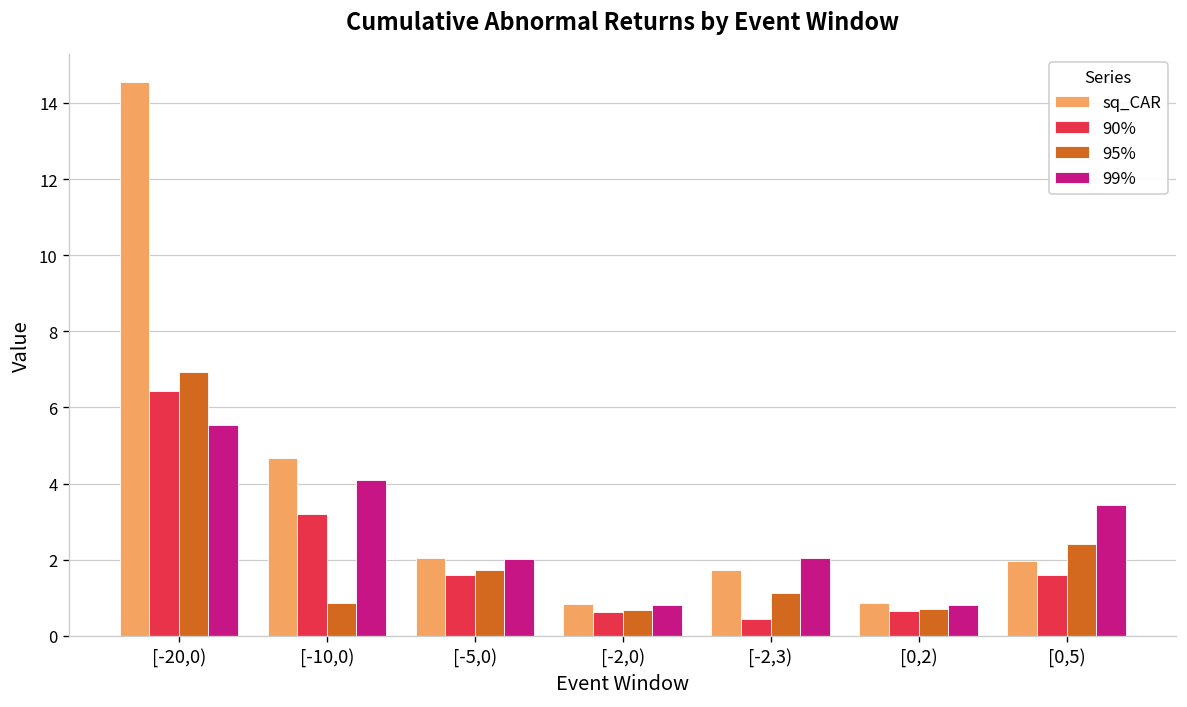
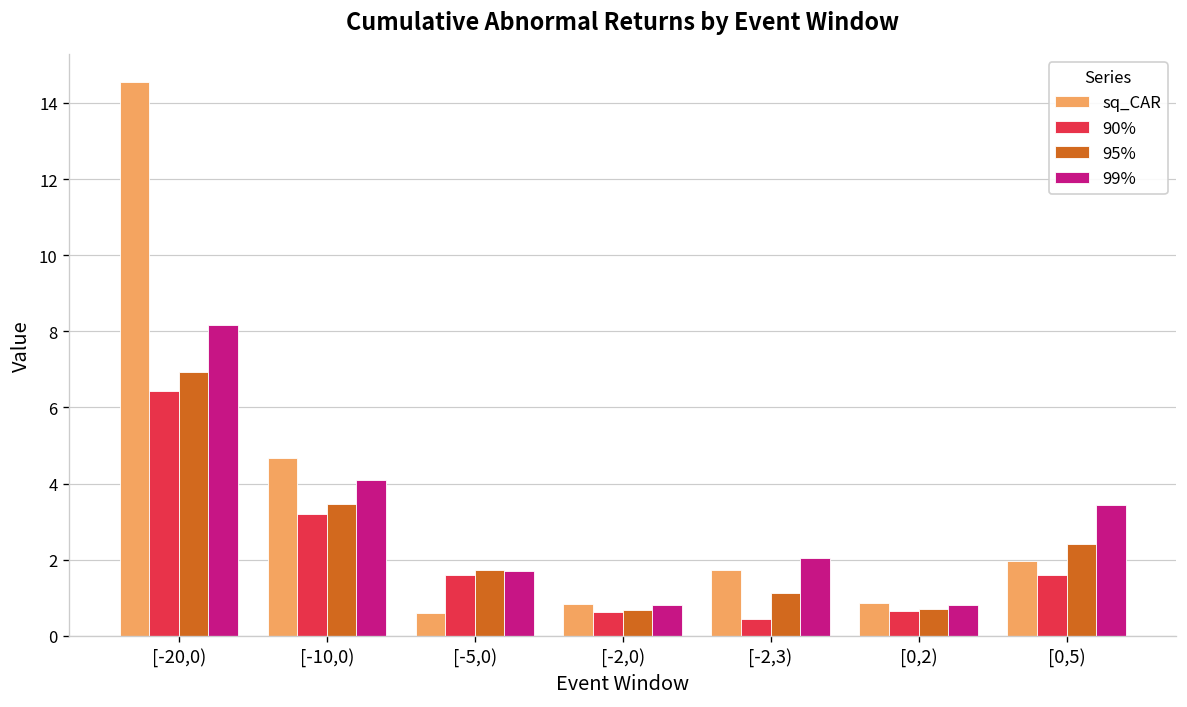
99%, [-20,0): 5.6 -> 8.2
95%, [-10,0): 0.9 -> 3.5
sq_CAR, [-5,0): 2.0 -> 0.6
99%, [-5,0): 2.0 -> 1.7
